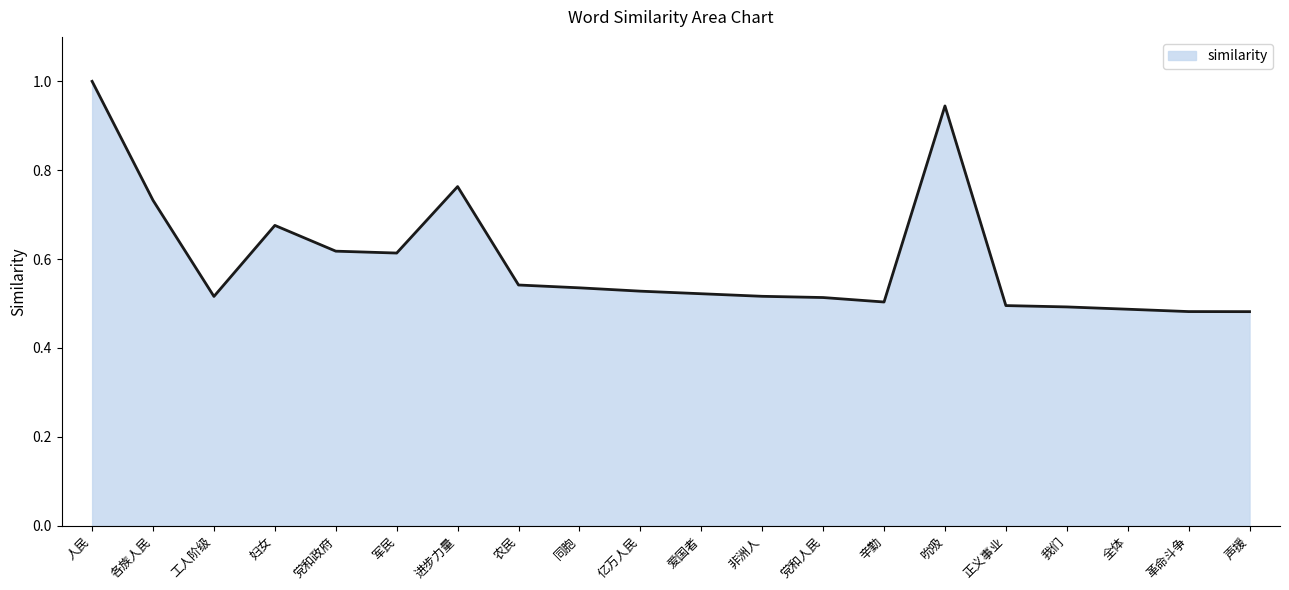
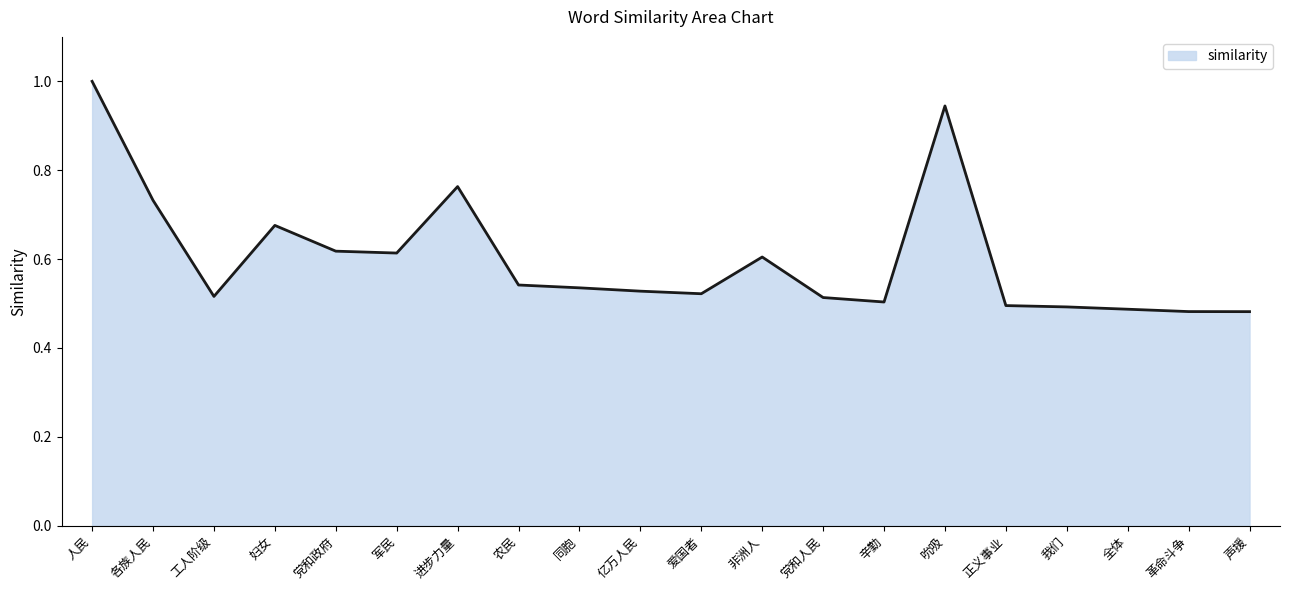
非洲人: 0.52 -> 0.60
